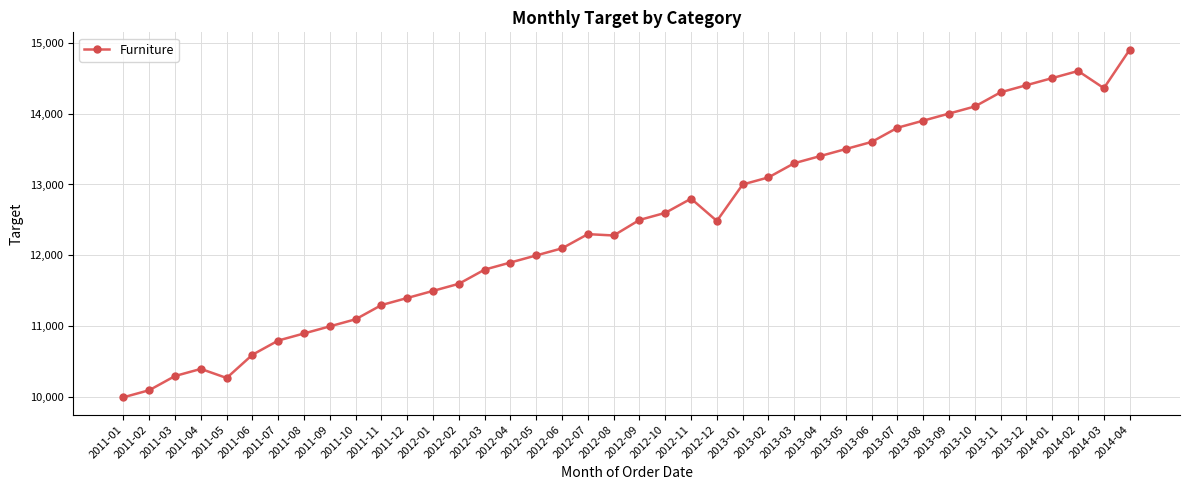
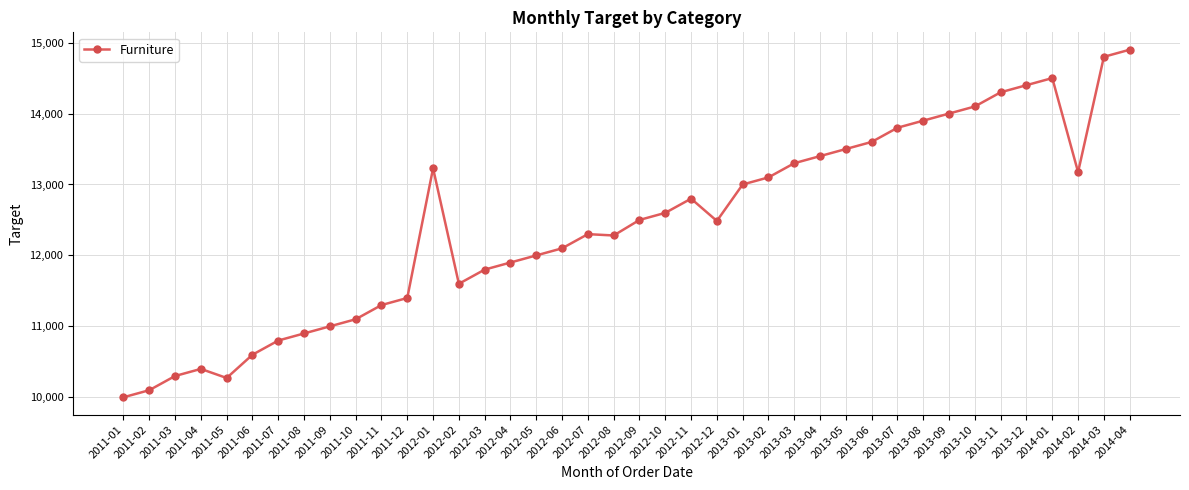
2012-01: 11,500 -> 13,200
2014-02: 14,600 -> 13,200
2014-03: 14,400 -> 14,800
